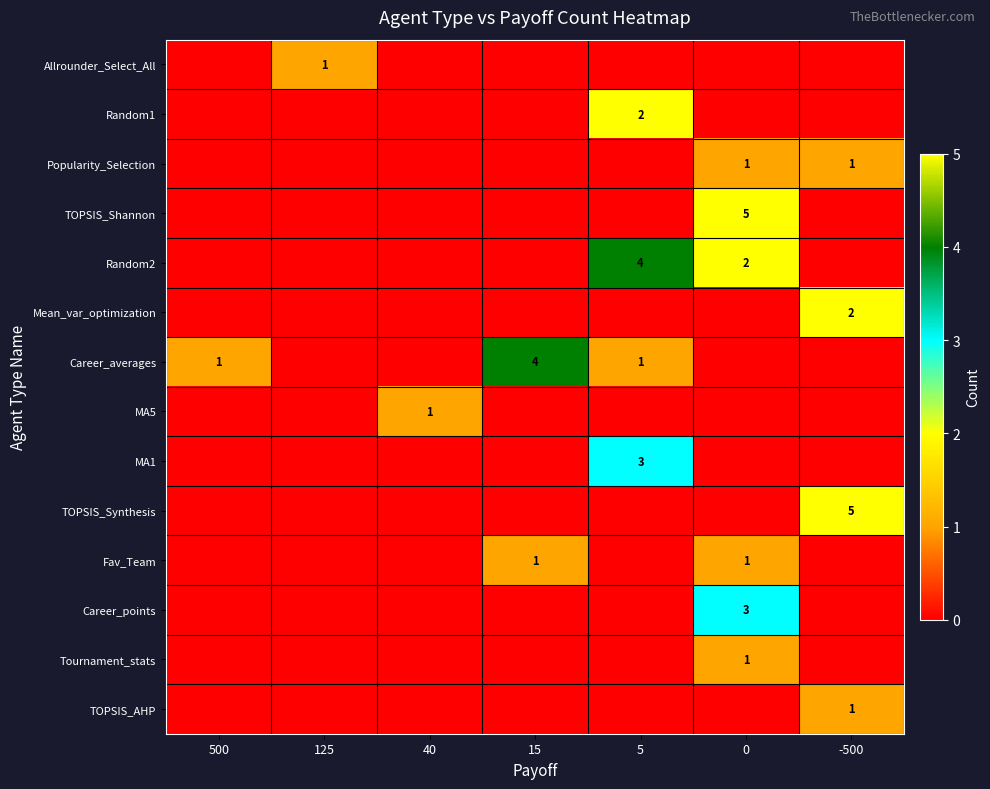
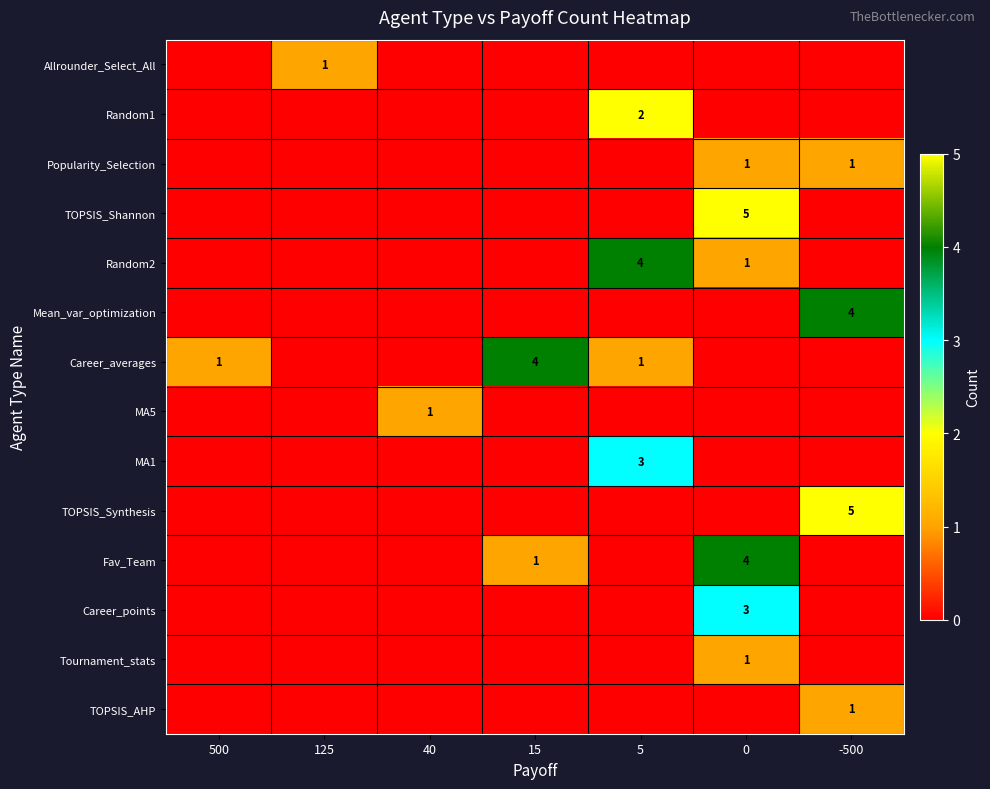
Random2, 0: 2 -> 1
Mean_var_optimization, -500: 2 -> 4
Fav_Team, 0: 1 -> 4
